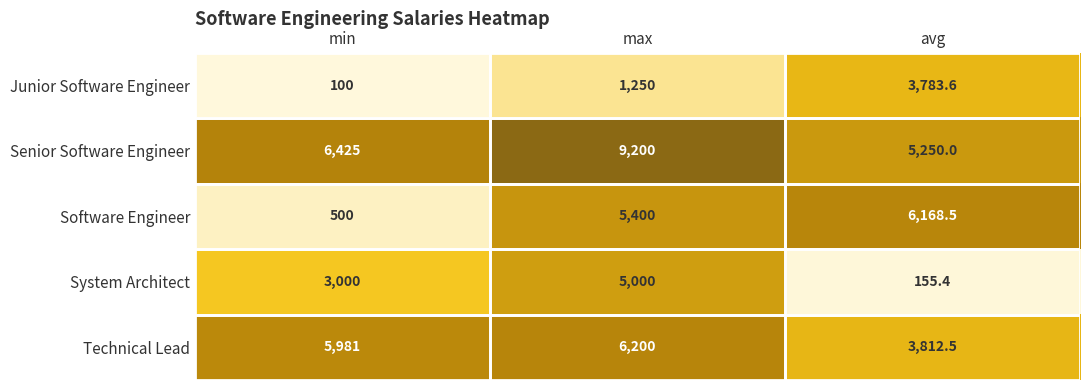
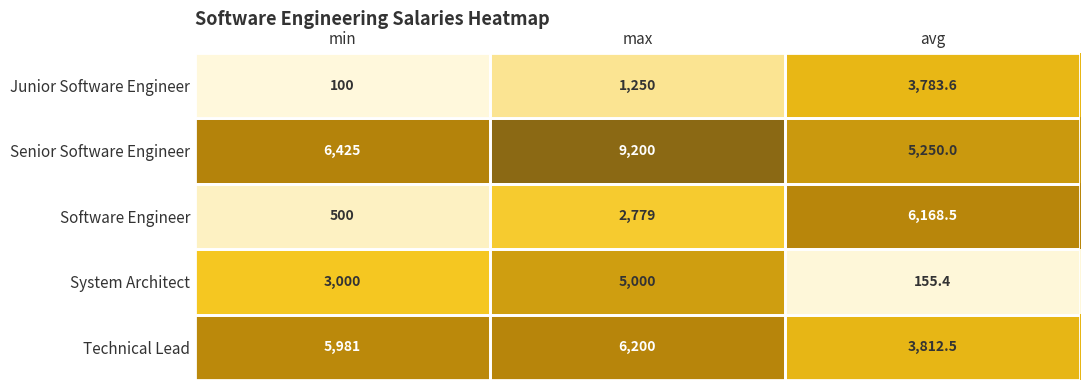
Software Engineer, max: 5,400 -> 2,779
